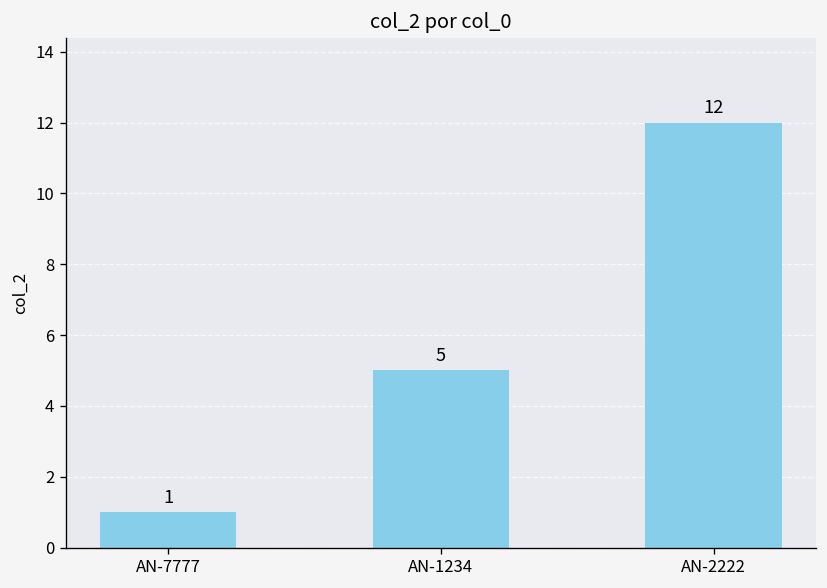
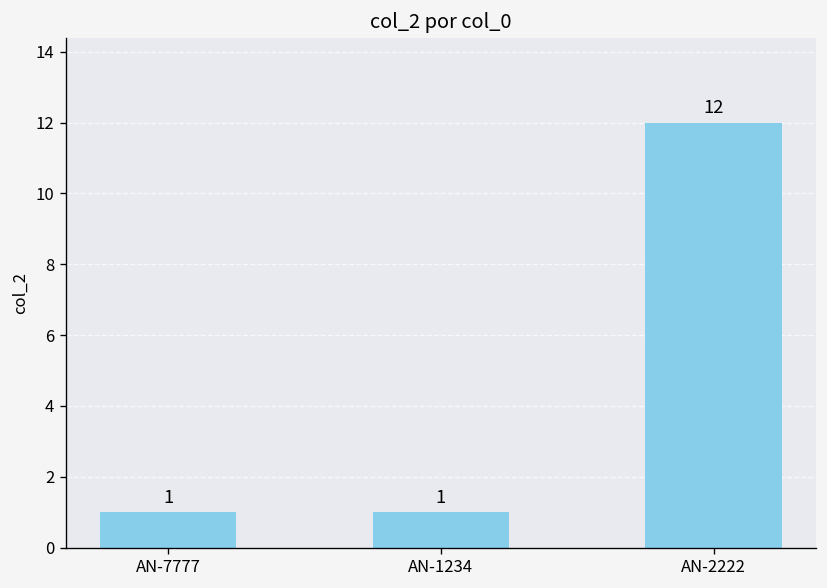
AN-1234: 5 -> 1
